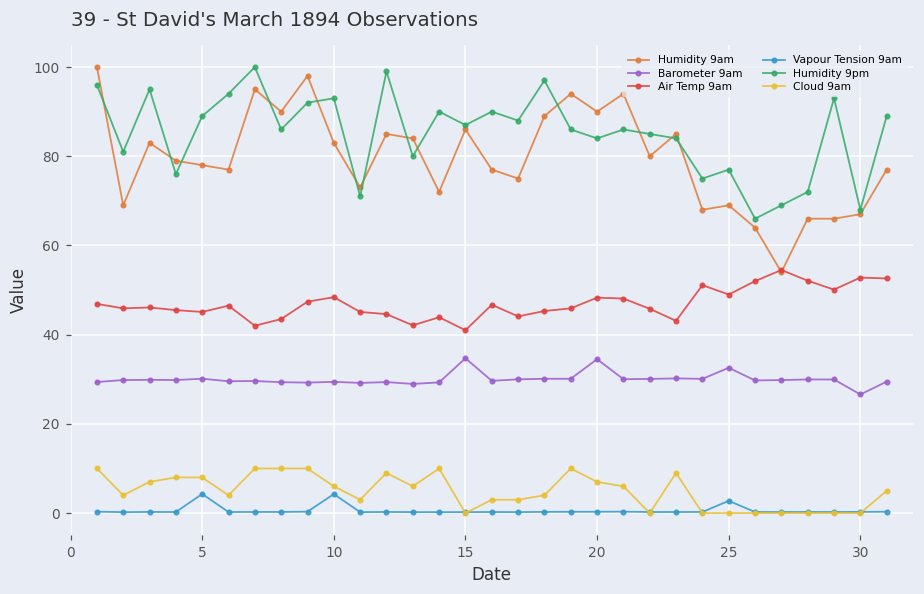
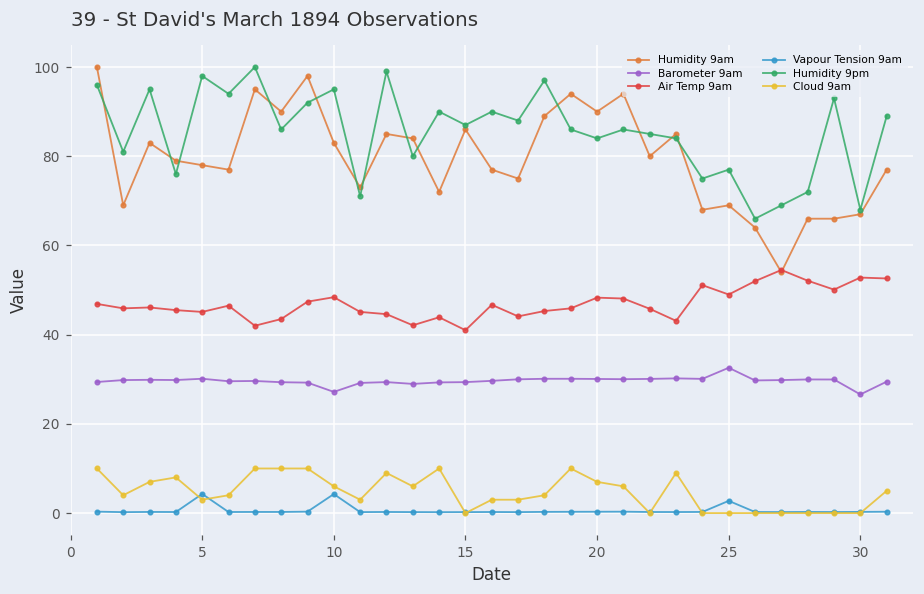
Humidity 9pm, 5: 89 -> 98
Cloud 9am, 5: 8 -> 3
Barometer 9am, 10: 29 -> 27
Humidity 9pm, 10: 93 -> 95
Barometer 9am, 15: 35 -> 29
Barometer 9am, 20: 35 -> 30
